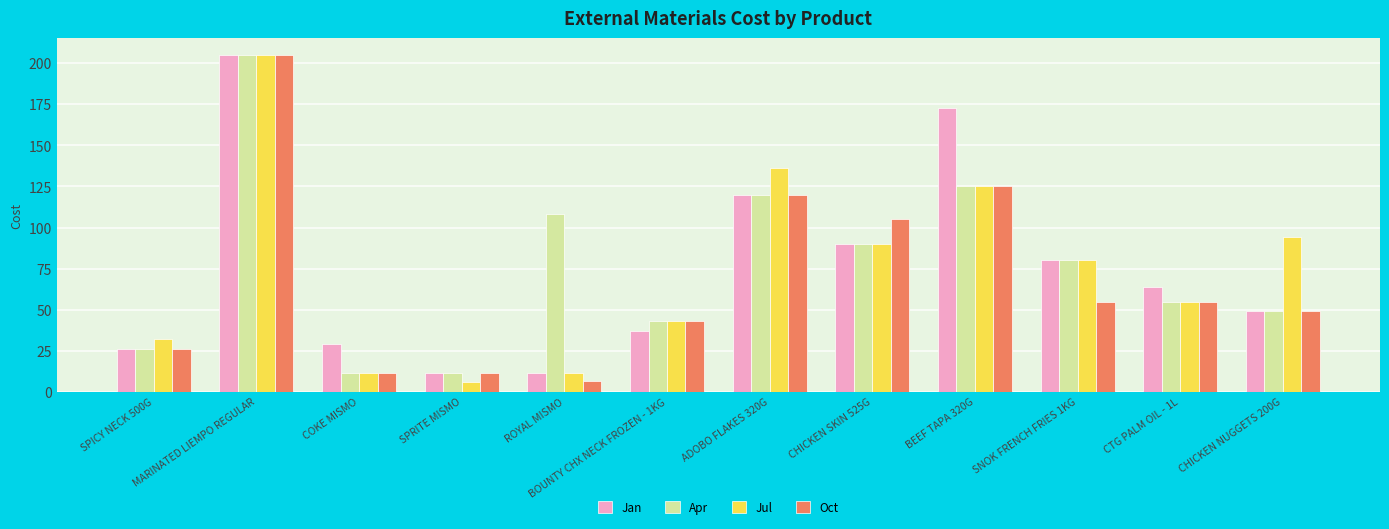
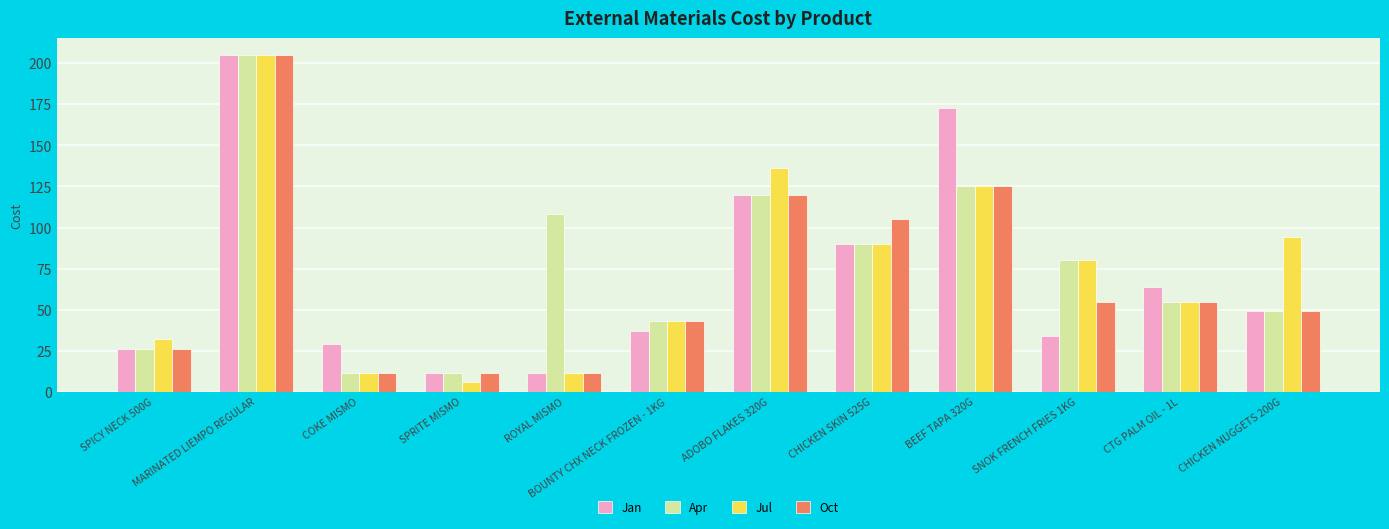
Oct, ROYAL MISMO: 7 -> 11
Jan, SNOK FRENCH FRIES 1KG: 80 -> 34
